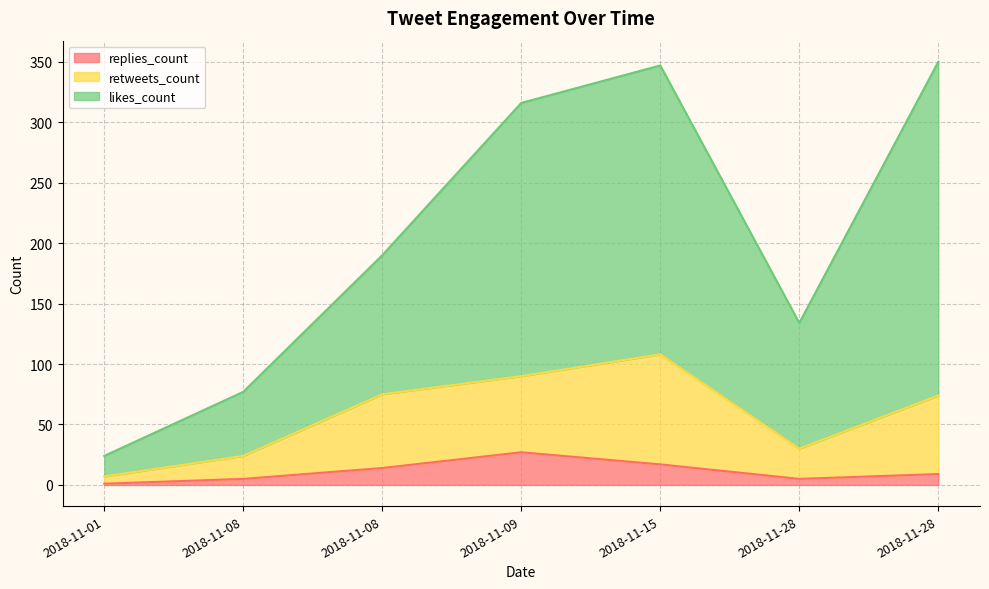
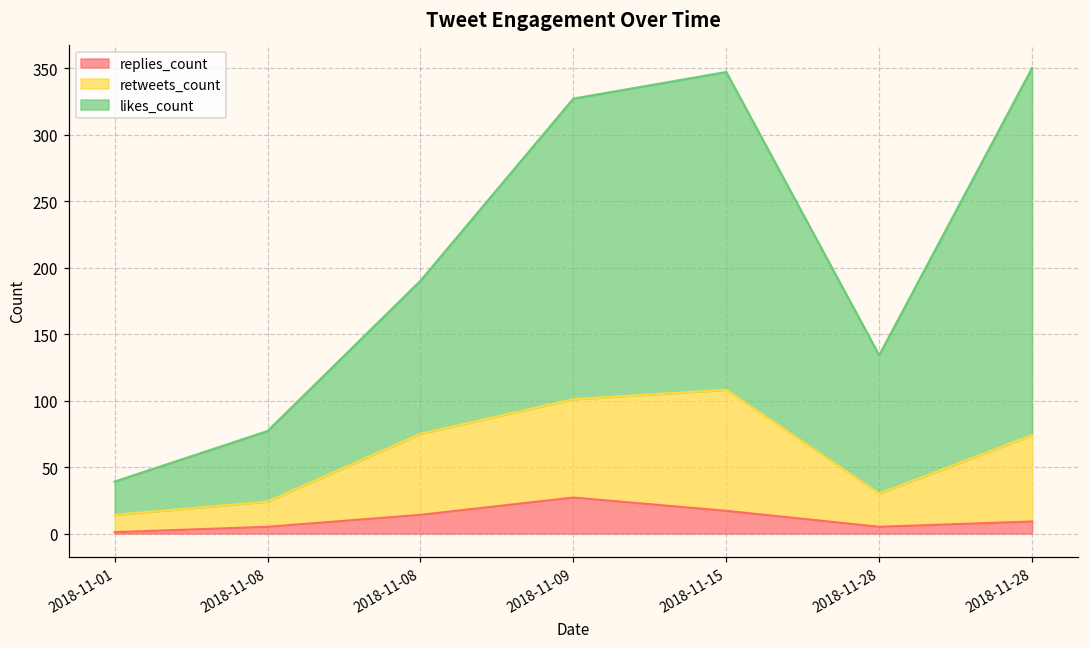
retweets_count, 2018-11-01: 6 -> 13
likes_count, 2018-11-01: 17 -> 25
retweets_count, 2018-11-09: 63 -> 74
